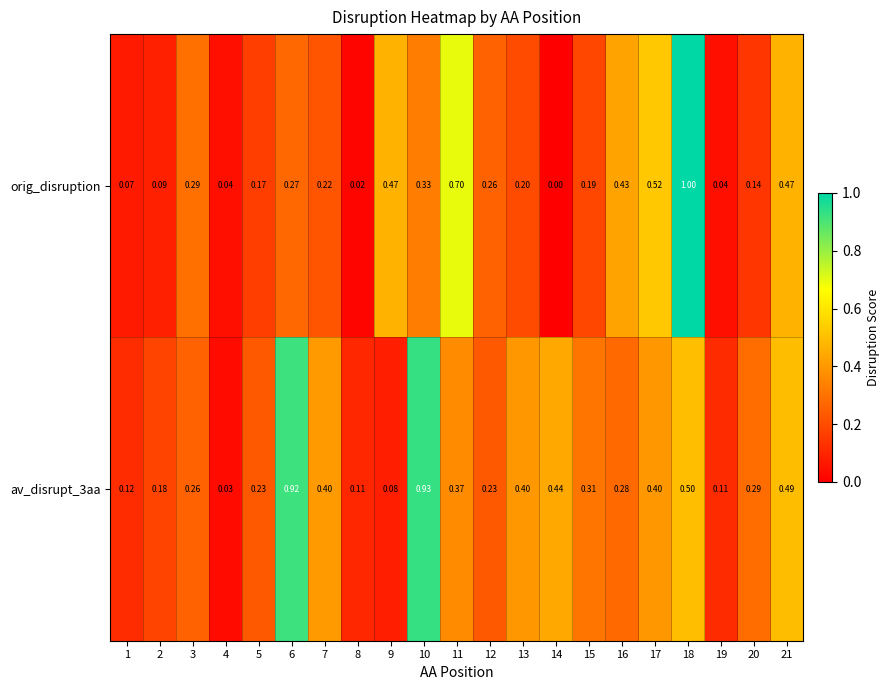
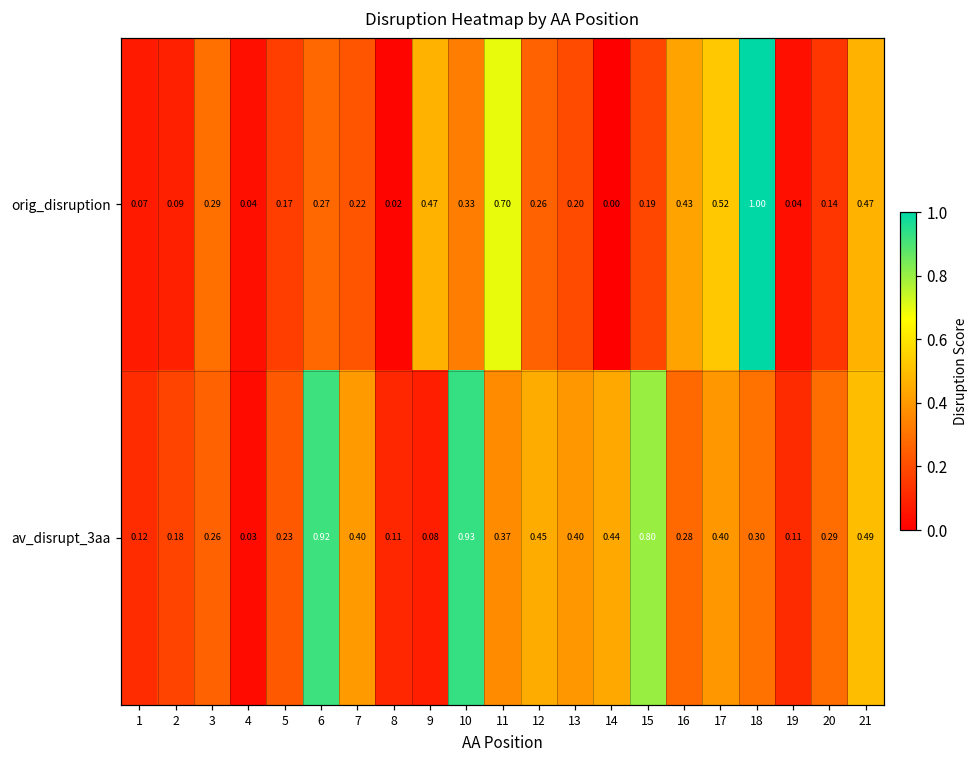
av_disrupt_3aa, 12: 0.23 -> 0.45
av_disrupt_3aa, 15: 0.31 -> 0.80
av_disrupt_3aa, 18: 0.50 -> 0.30
